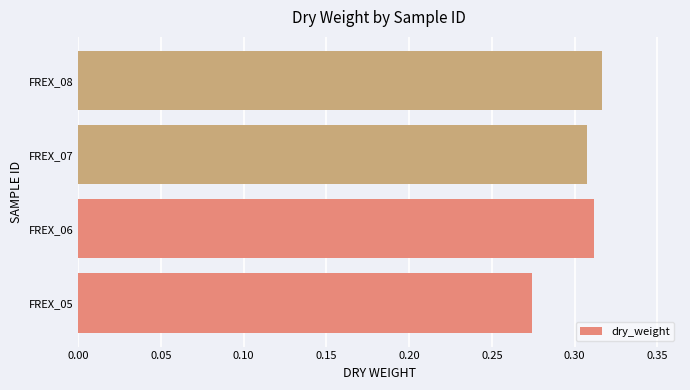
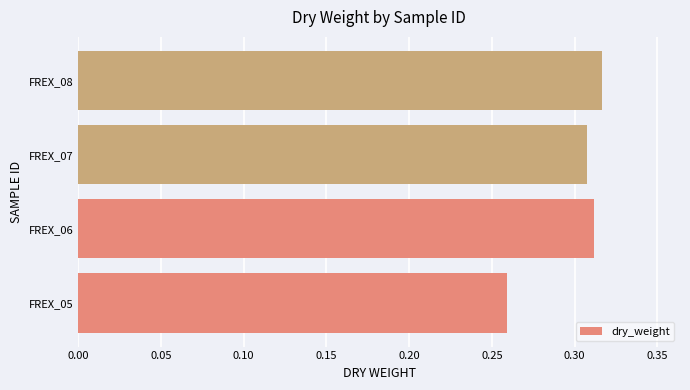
FREX_05: 0.274 -> 0.259
